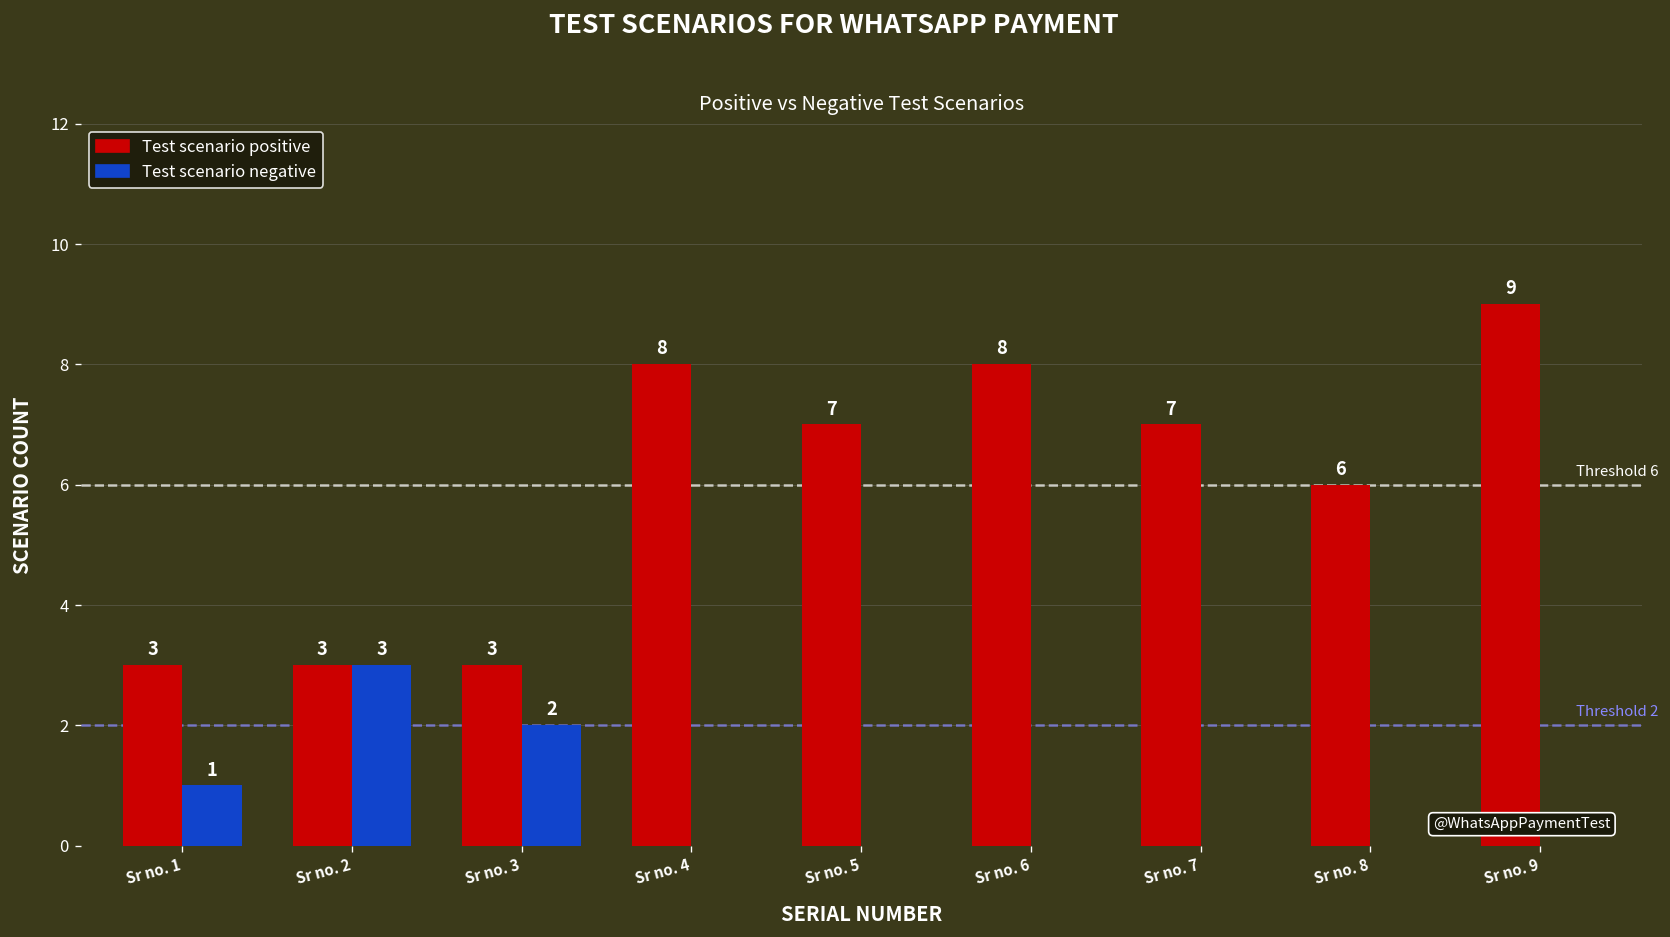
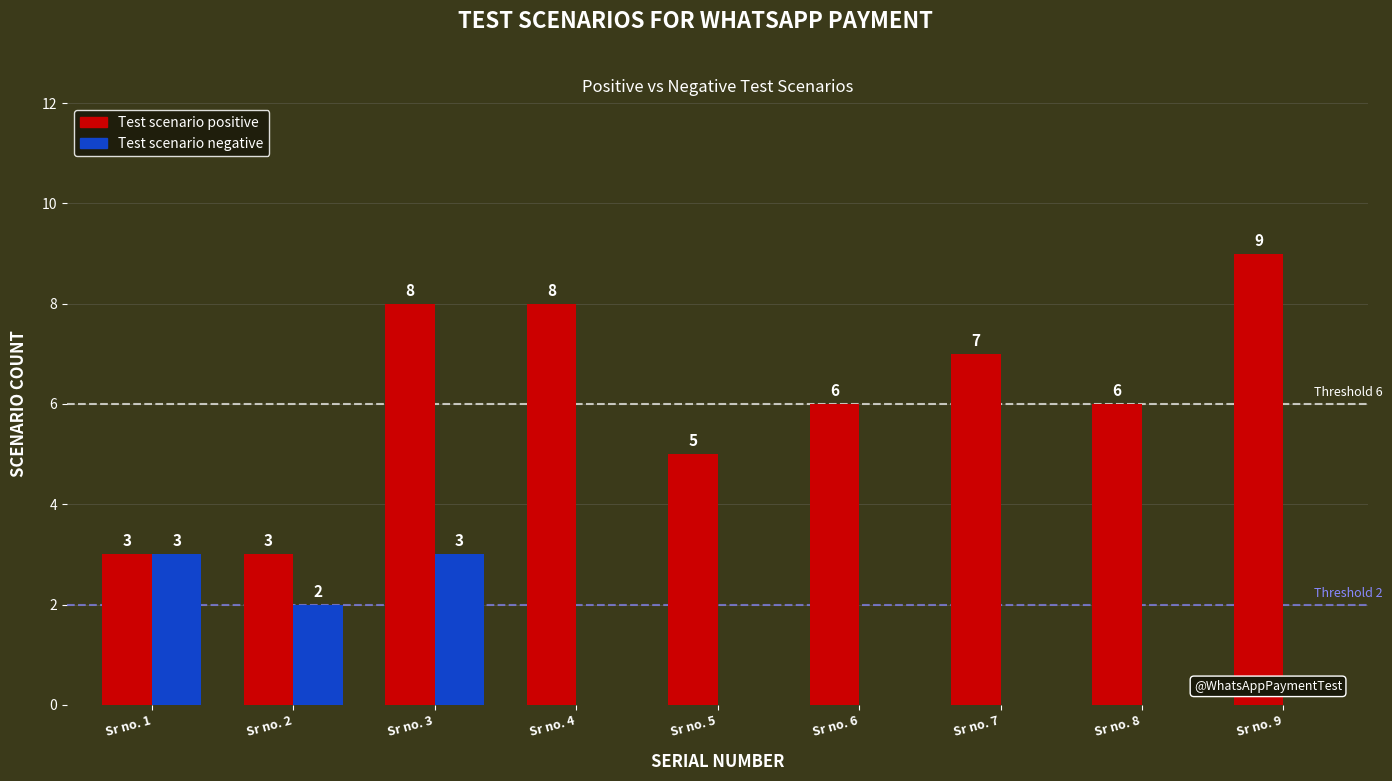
Test scenario negative, Sr no. 1: 1 -> 3
Test scenario negative, Sr no. 2: 3 -> 2
Test scenario positive, Sr no. 3: 3 -> 8
Test scenario negative, Sr no. 3: 2 -> 3
Test scenario positive, Sr no. 5: 7 -> 5
Test scenario positive, Sr no. 6: 8 -> 6
